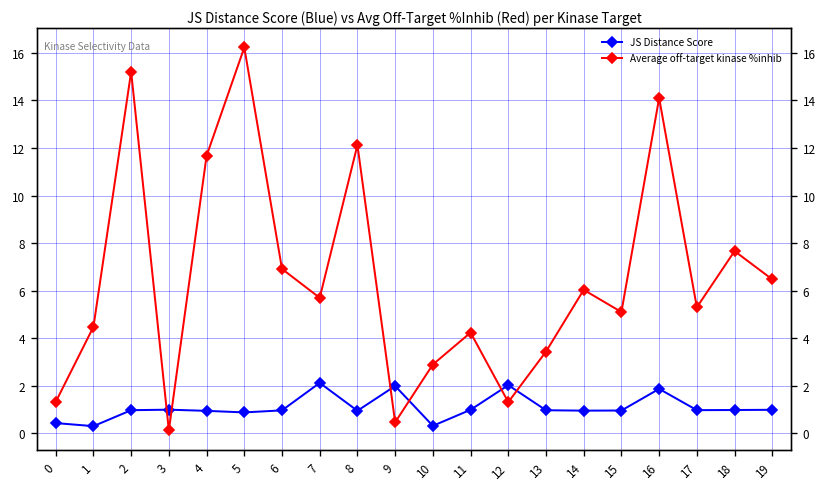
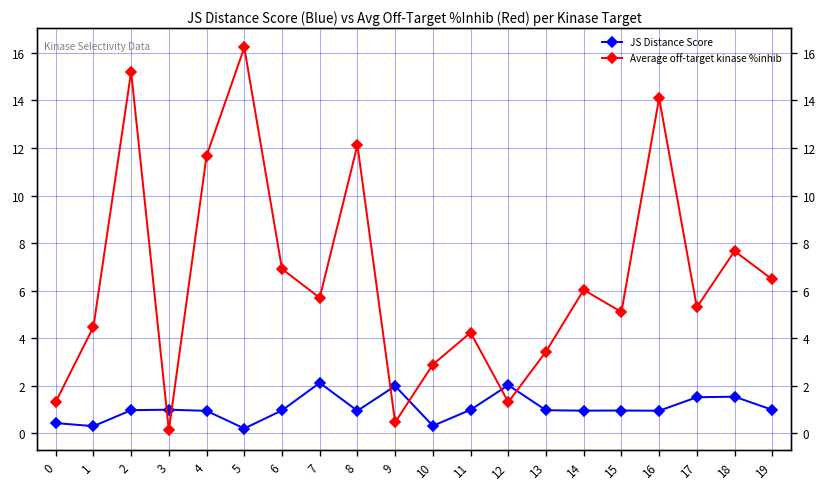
JS Distance Score, 5: 0.9 -> 0.2
JS Distance Score, 16: 1.9 -> 1.0
JS Distance Score, 17: 1.0 -> 1.5
JS Distance Score, 18: 1.0 -> 1.5
